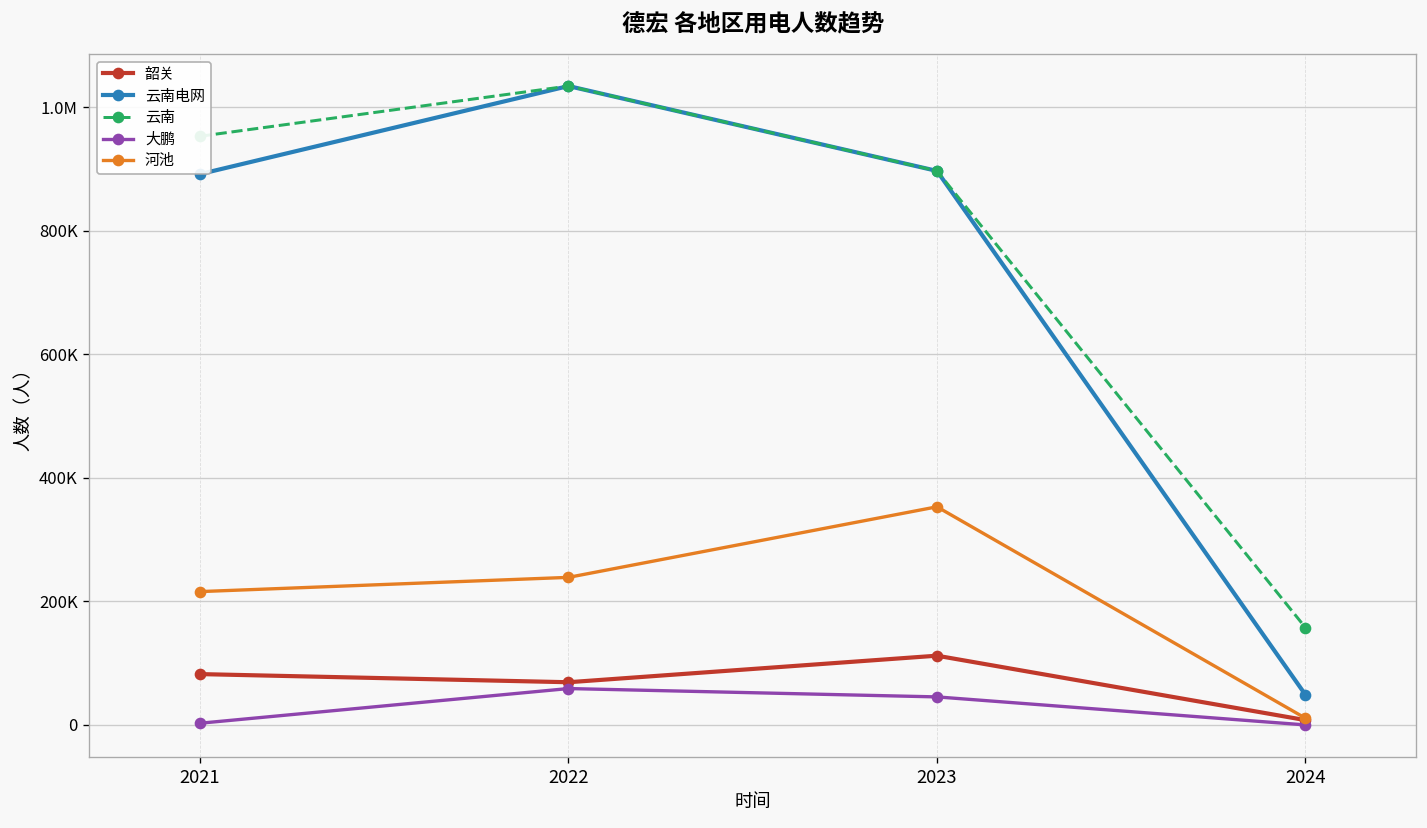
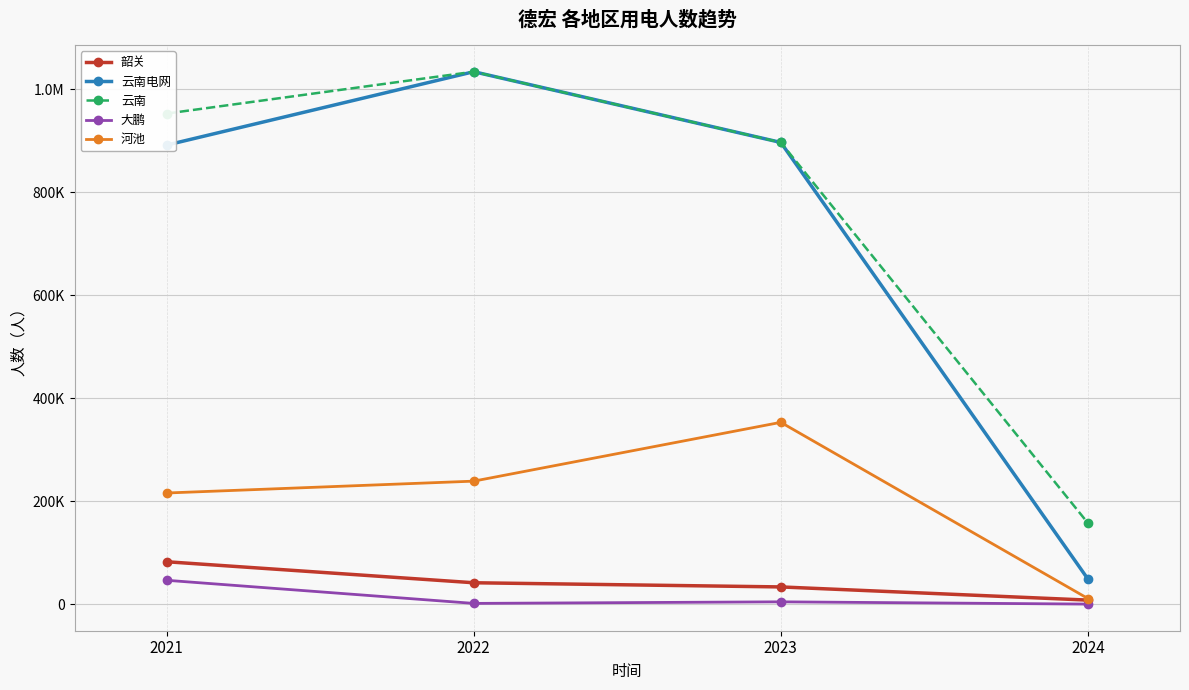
大鹏, 2021: 0 -> 50000
韶关, 2022: 70000 -> 40000
大鹏, 2022: 60000 -> 0
韶关, 2023: 110000 -> 30000
大鹏, 2023: 50000 -> 0
